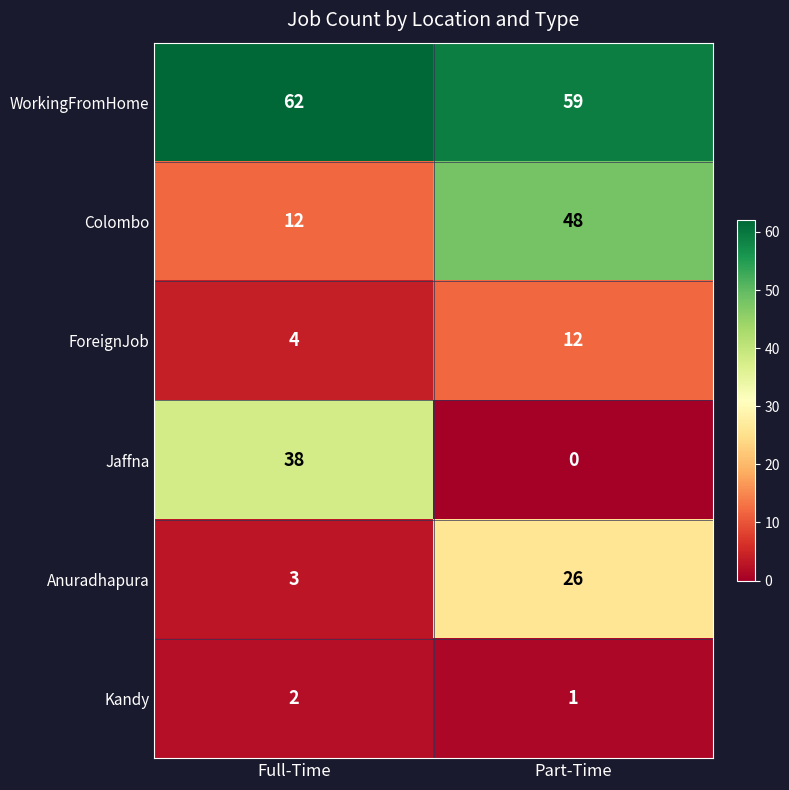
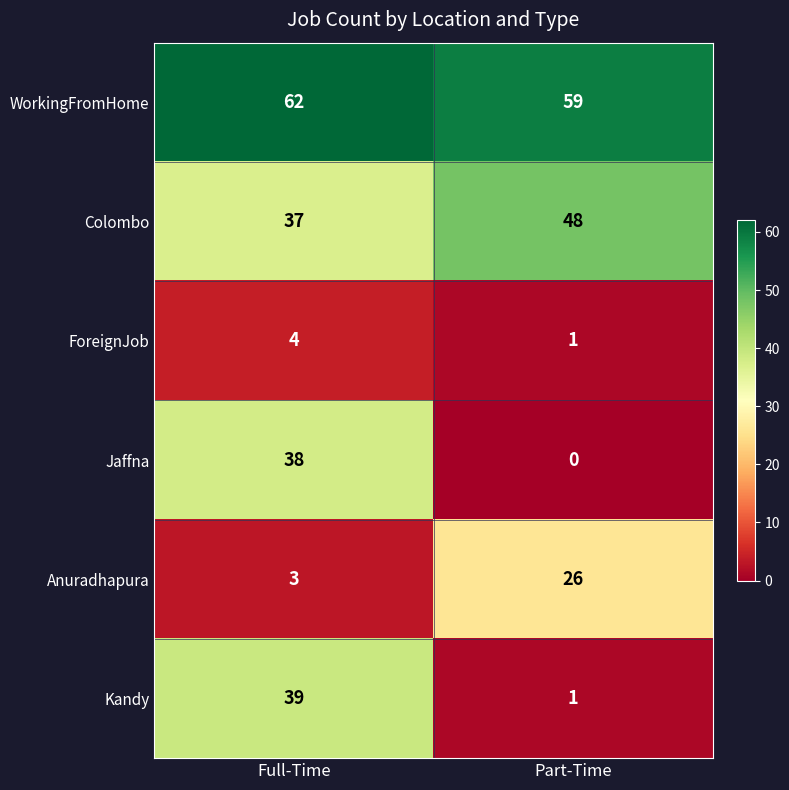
Colombo, Full-Time: 12 -> 37
ForeignJob, Part-Time: 12 -> 1
Kandy, Full-Time: 2 -> 39
